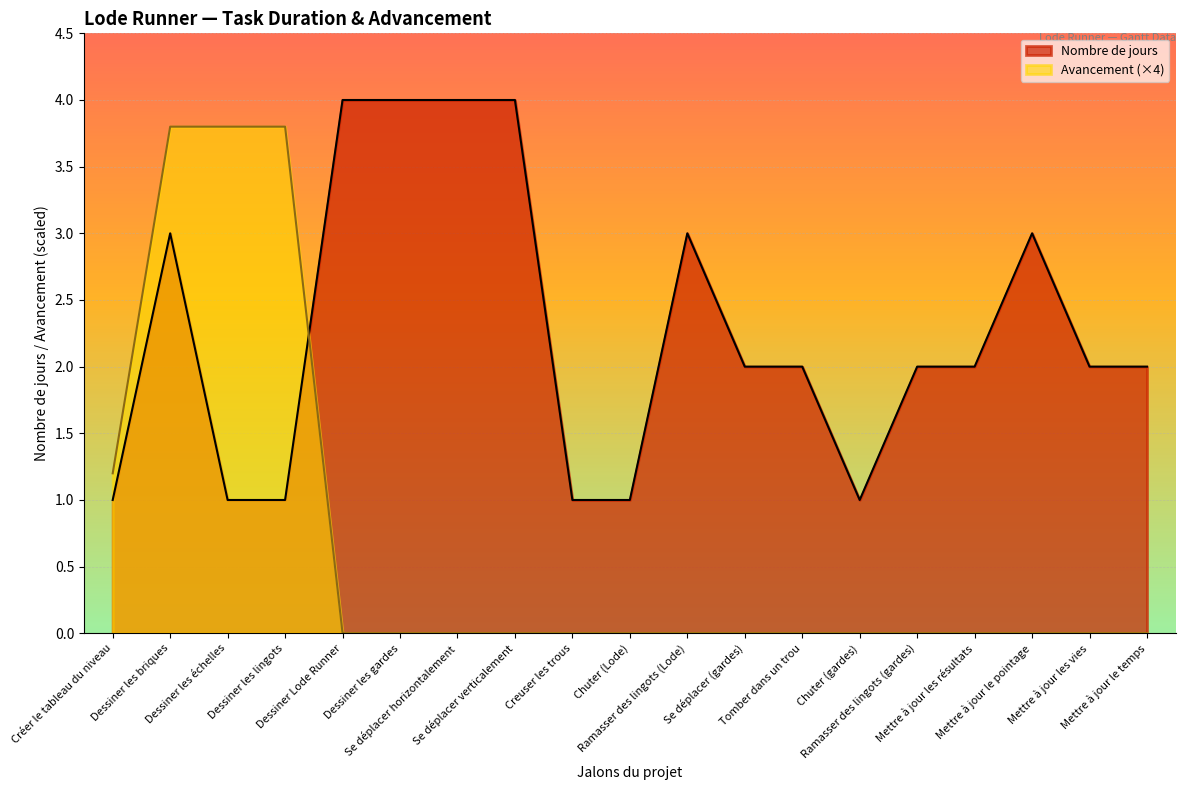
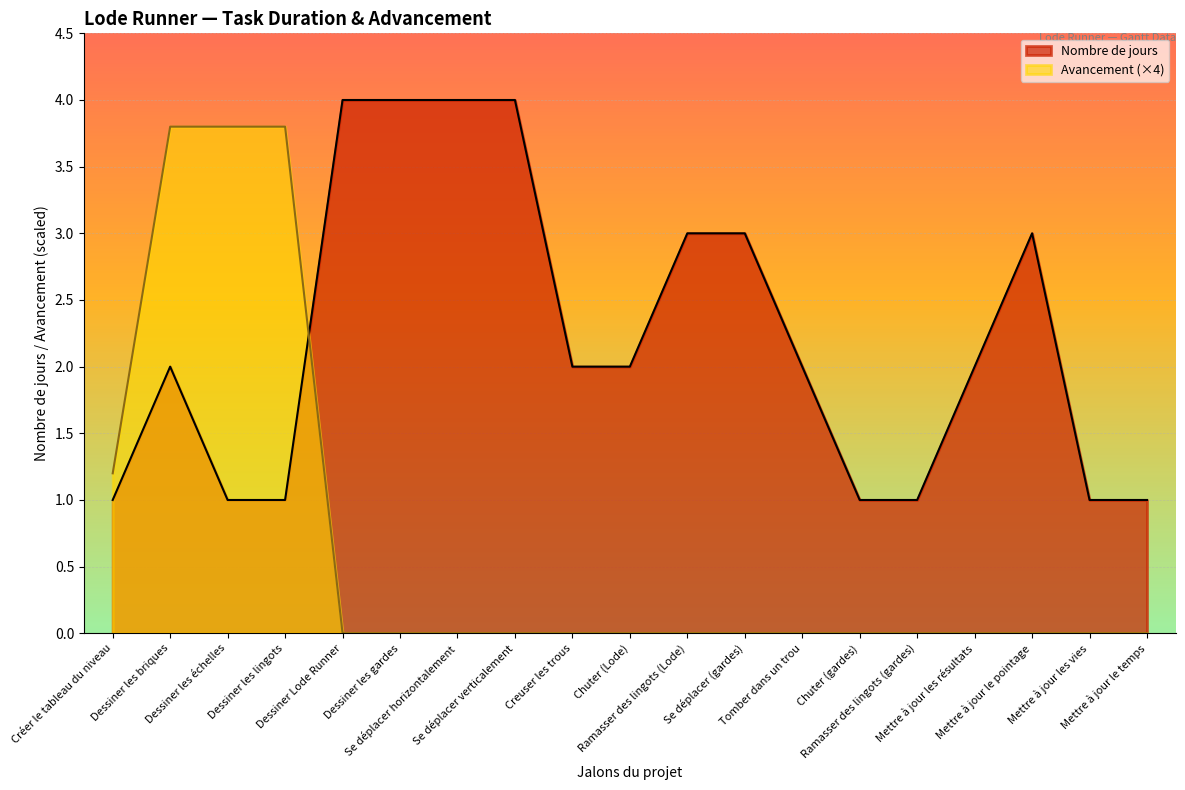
Nombre de jours, Dessiner les briques: 3 -> 2
Nombre de jours, Creuser les trous: 1 -> 2
Nombre de jours, Chuter (Lode): 1 -> 2
Nombre de jours, Se déplacer (gardes): 2 -> 3
Nombre de jours, Ramasser des lingots (gardes): 2 -> 1
Nombre de jours, Mettre à jour les vies: 2 -> 1
Nombre de jours, Mettre à jour le temps: 2 -> 1
